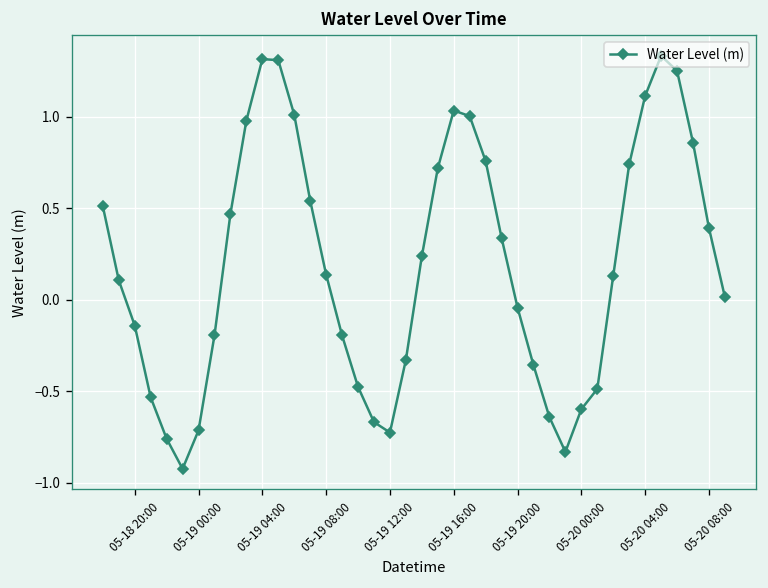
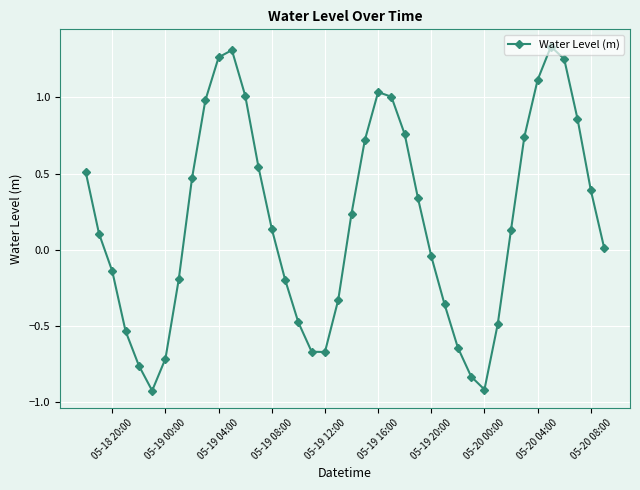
05-19 04:00: 1.32 -> 1.26
05-19 12:00: -0.72 -> -0.67
05-20 00:00: -0.60 -> -0.92
